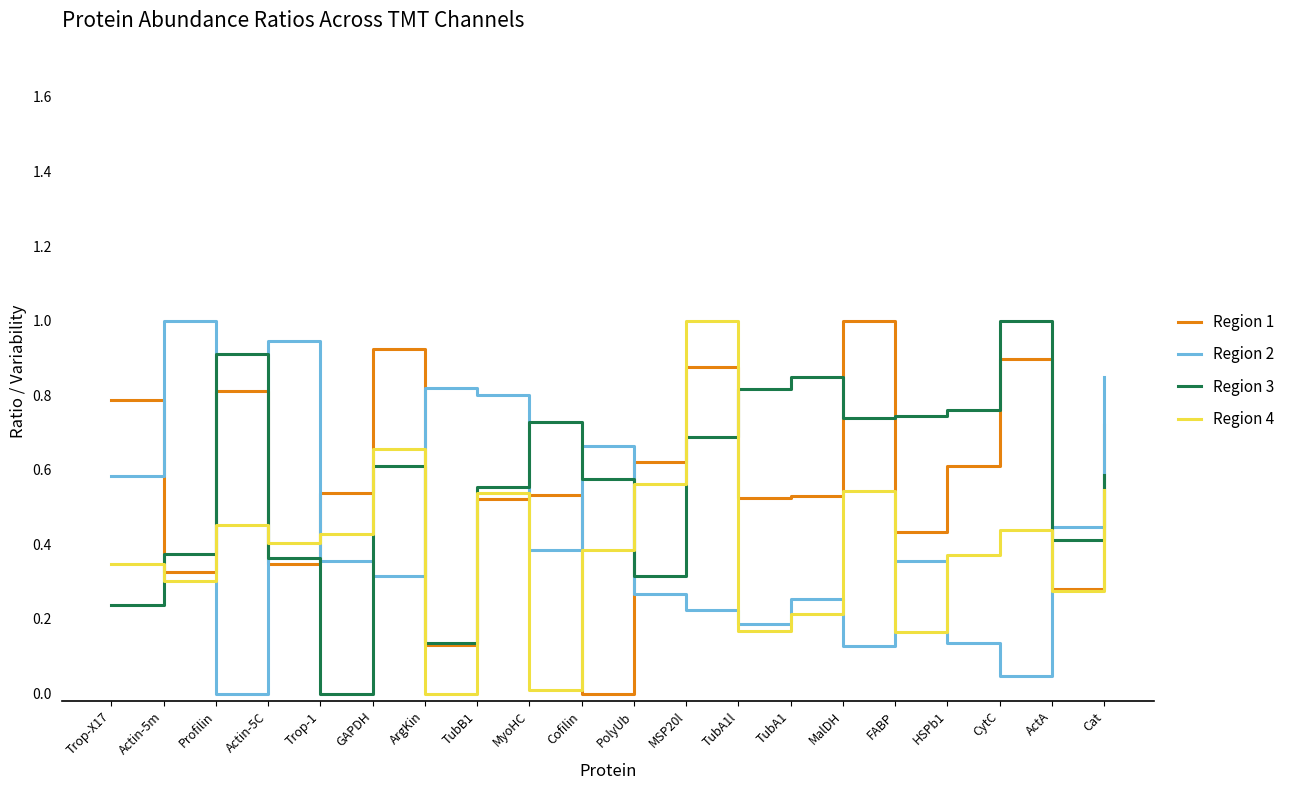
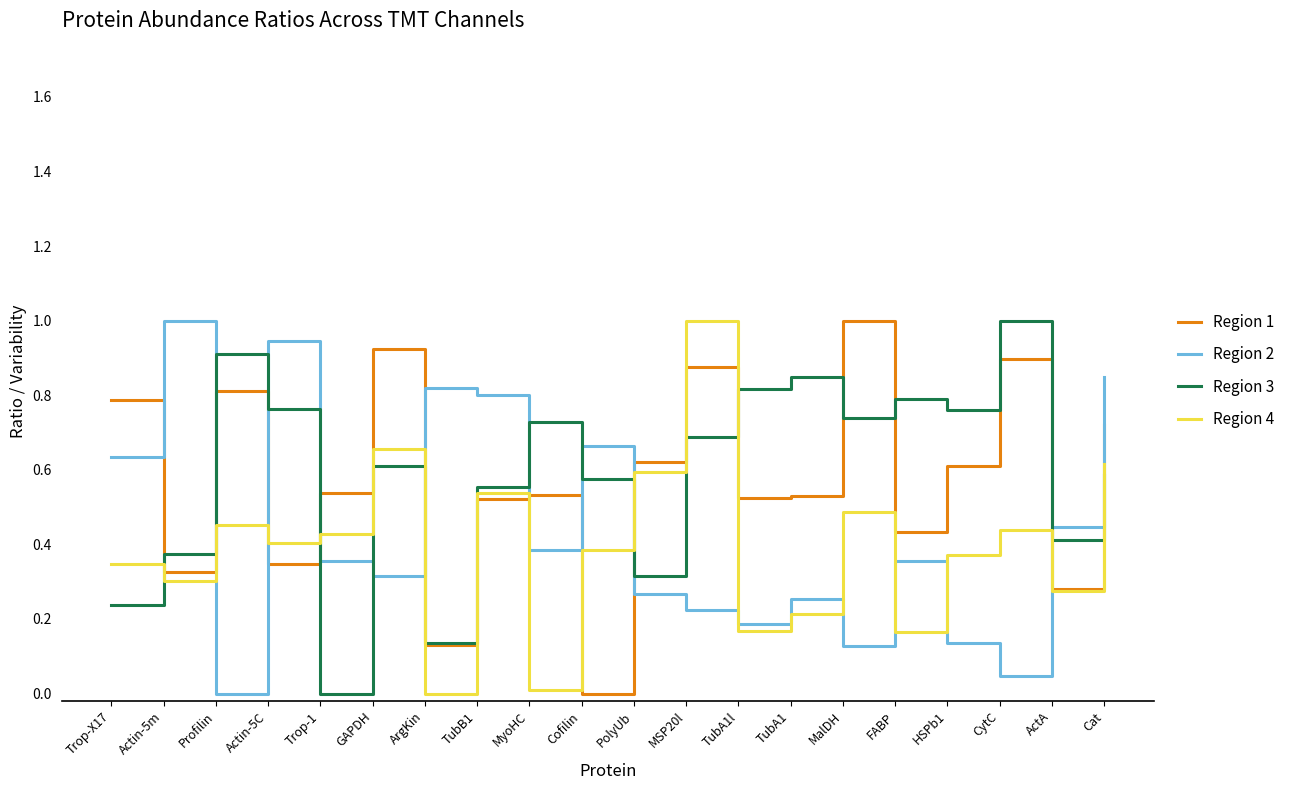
Region 2, Trop-X17: 0.58 -> 0.63
Region 3, Actin-5C: 0.36 -> 0.76
Region 4, PolyUb: 0.56 -> 0.59
Region 4, MalDH: 0.54 -> 0.49
Region 3, FABP: 0.74 -> 0.79
Region 4, Cat: 0.55 -> 0.62
